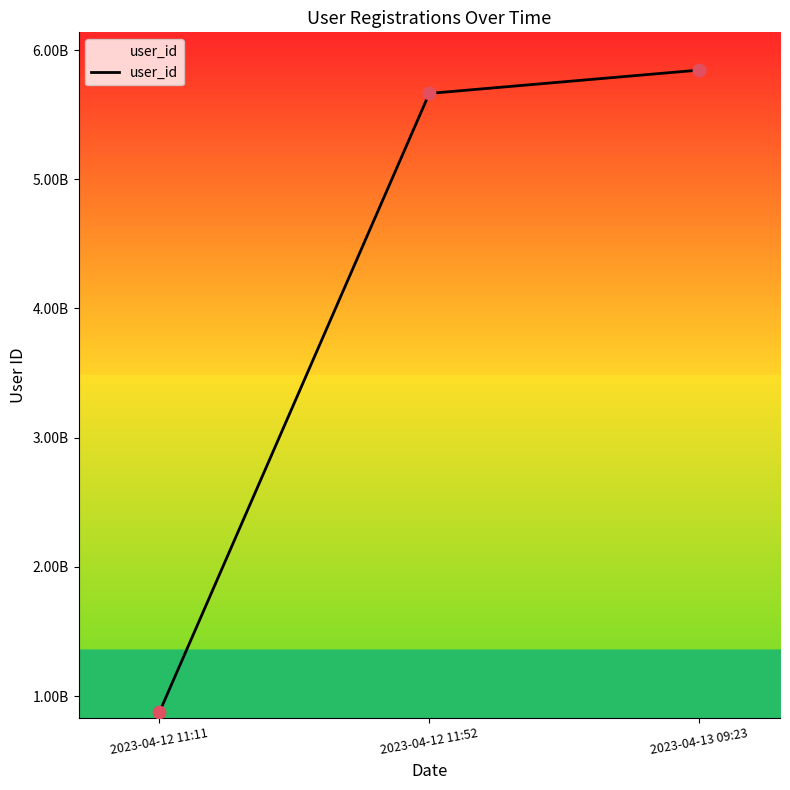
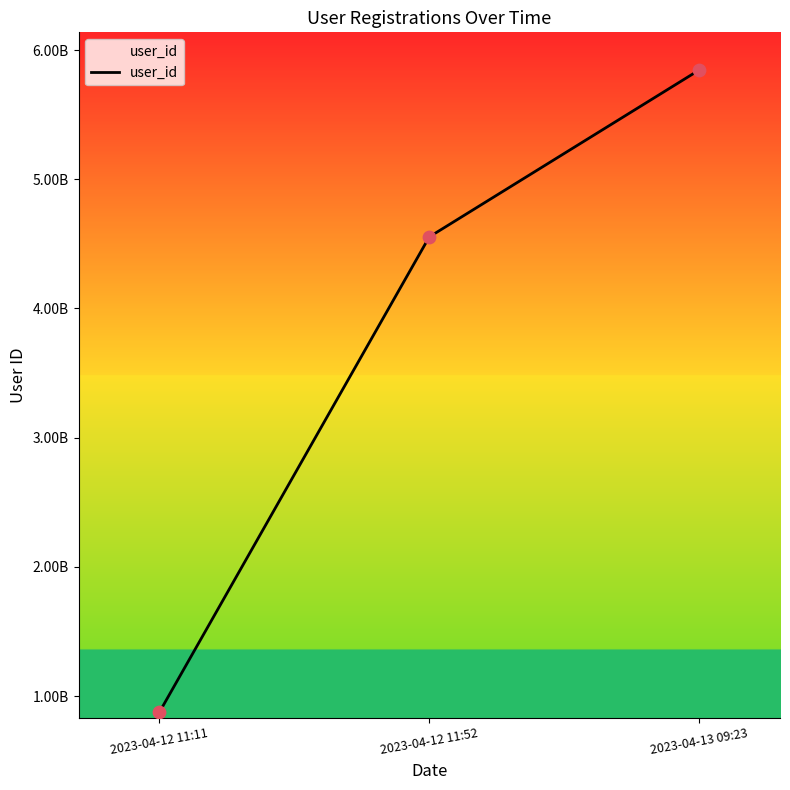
2023-04-12 11:52: 5660000000 -> 4550000000
